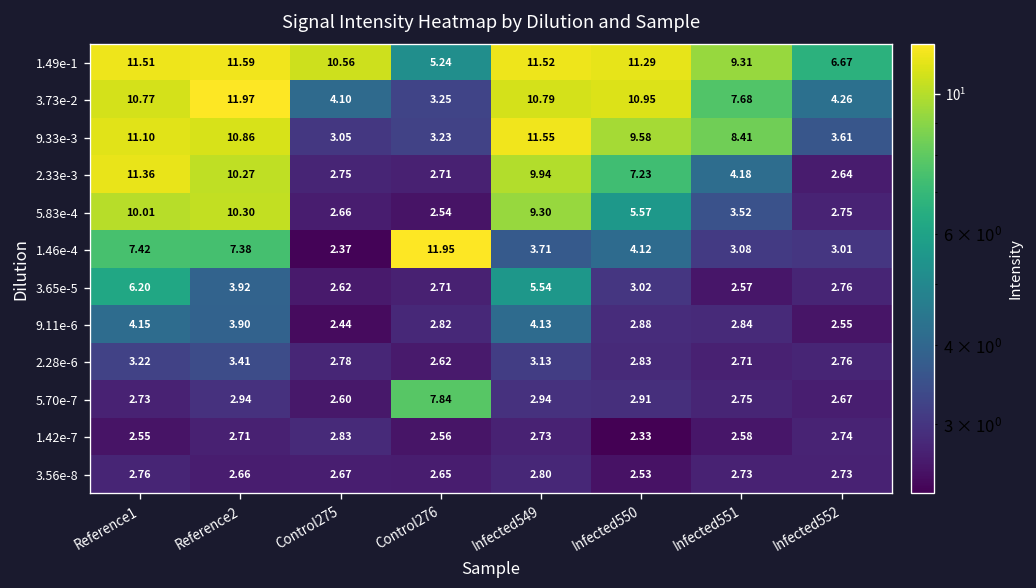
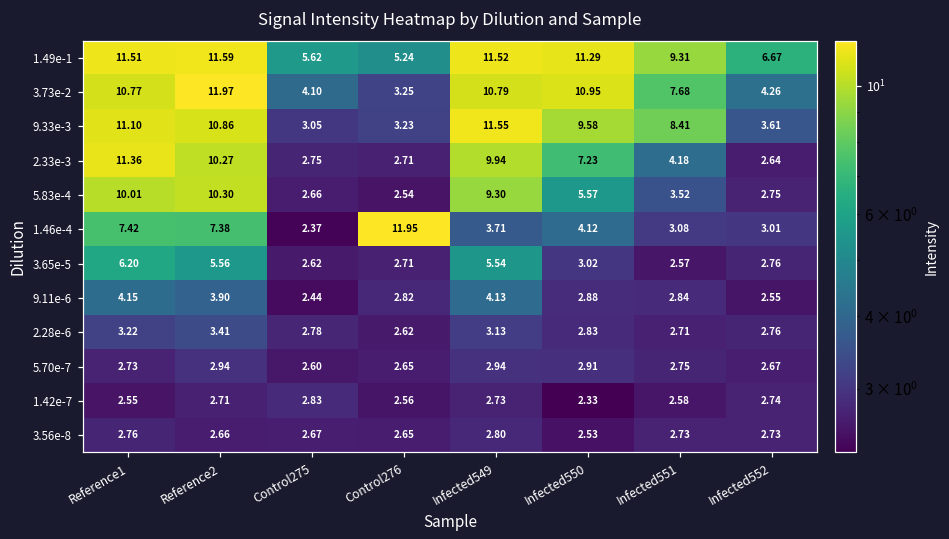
1.49e-1, Control275: 10.56 -> 5.62
3.65e-5, Reference2: 3.92 -> 5.56
5.70e-7, Control276: 7.84 -> 2.65
